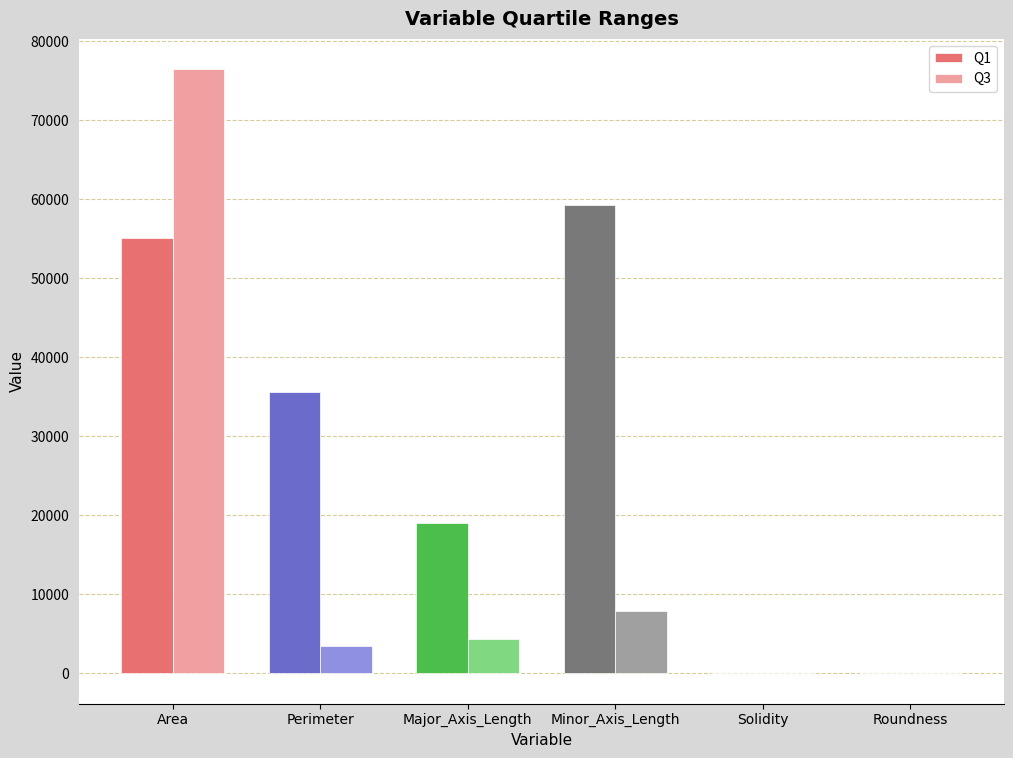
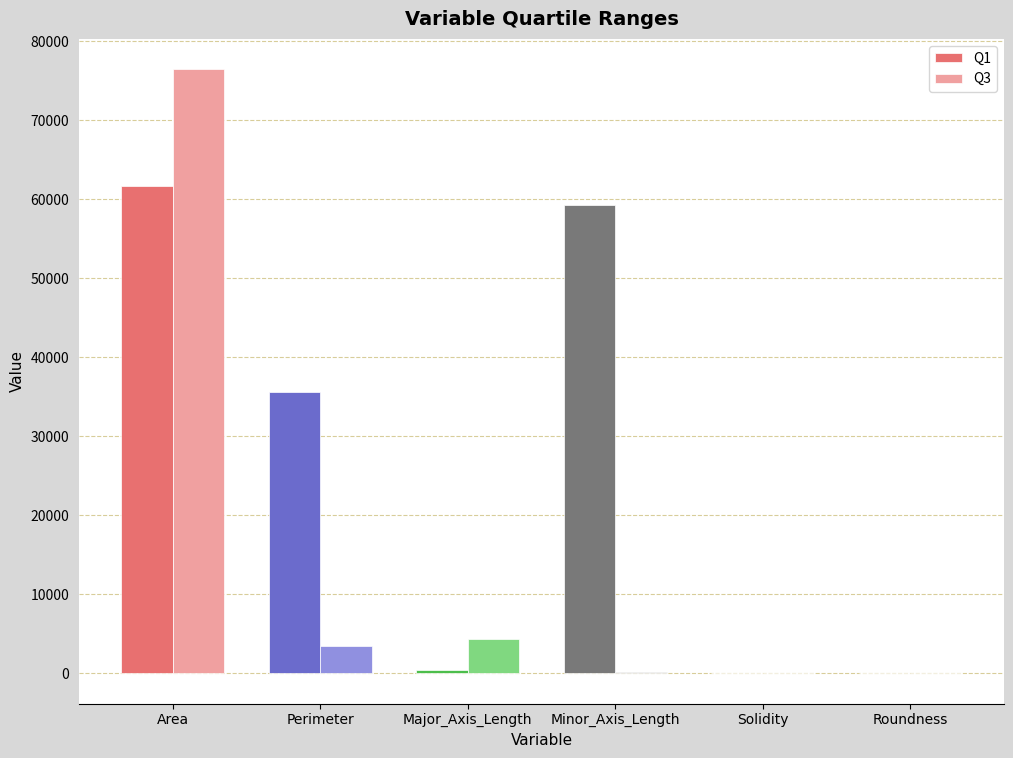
Q1, Area: 55000 -> 62000
Q1, Major_Axis_Length: 19000 -> 0
Q3, Minor_Axis_Length: 8000 -> 0
